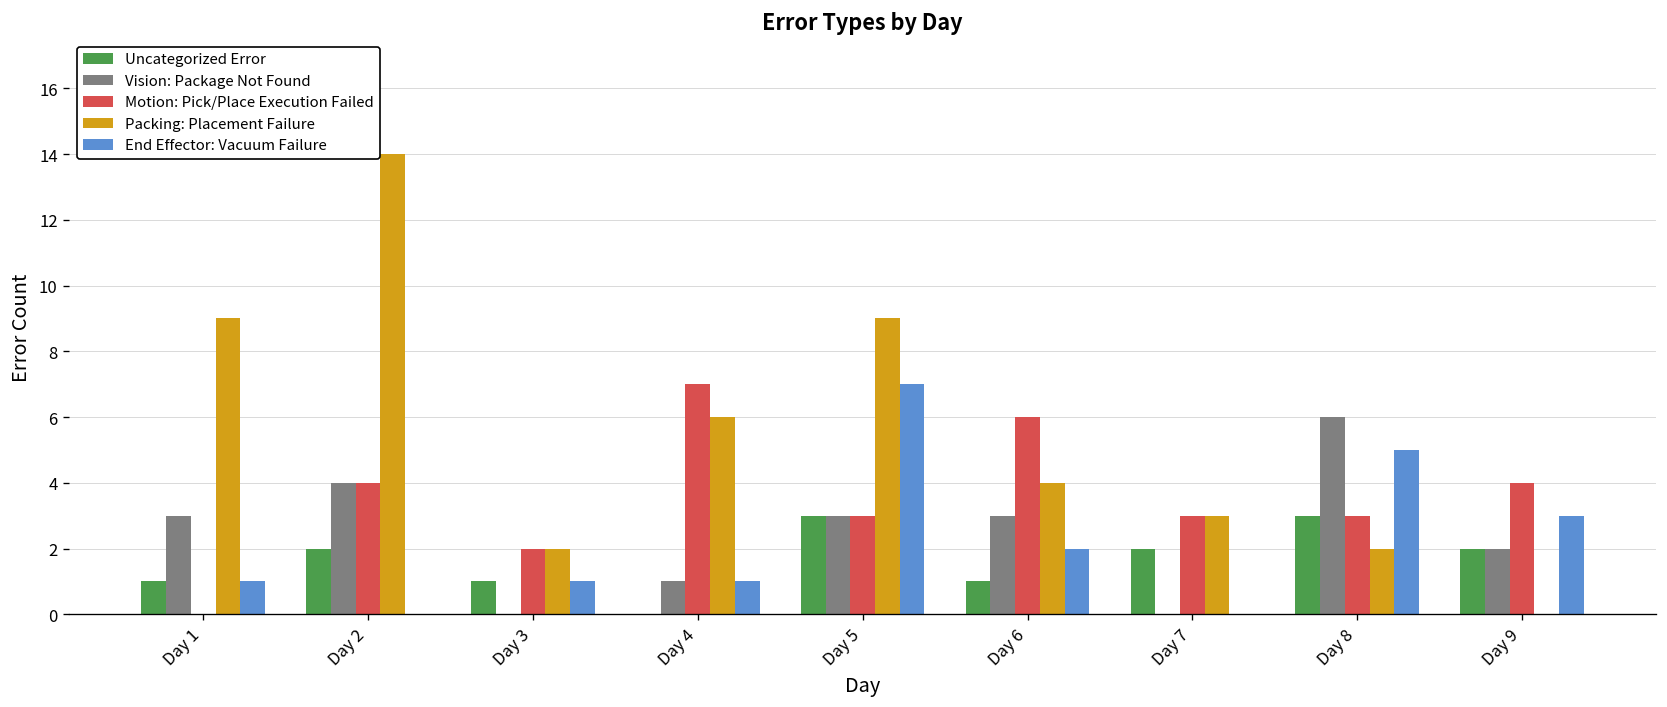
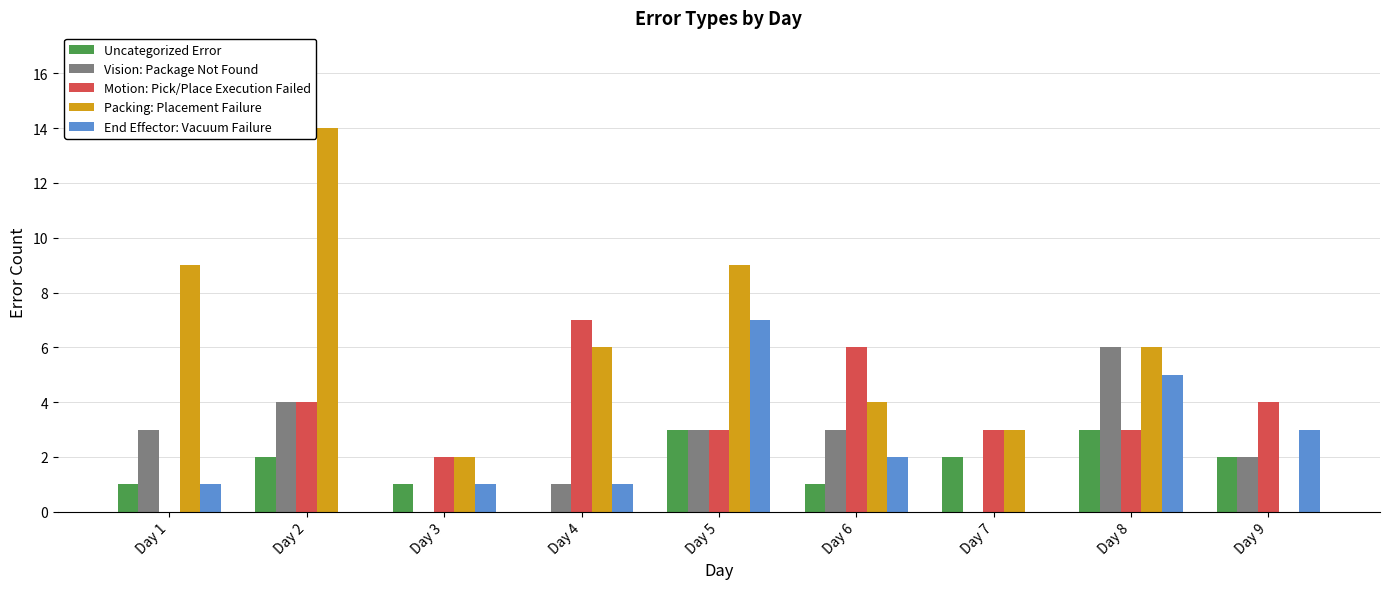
Packing: Placement Failure, Day 8: 2 -> 6
